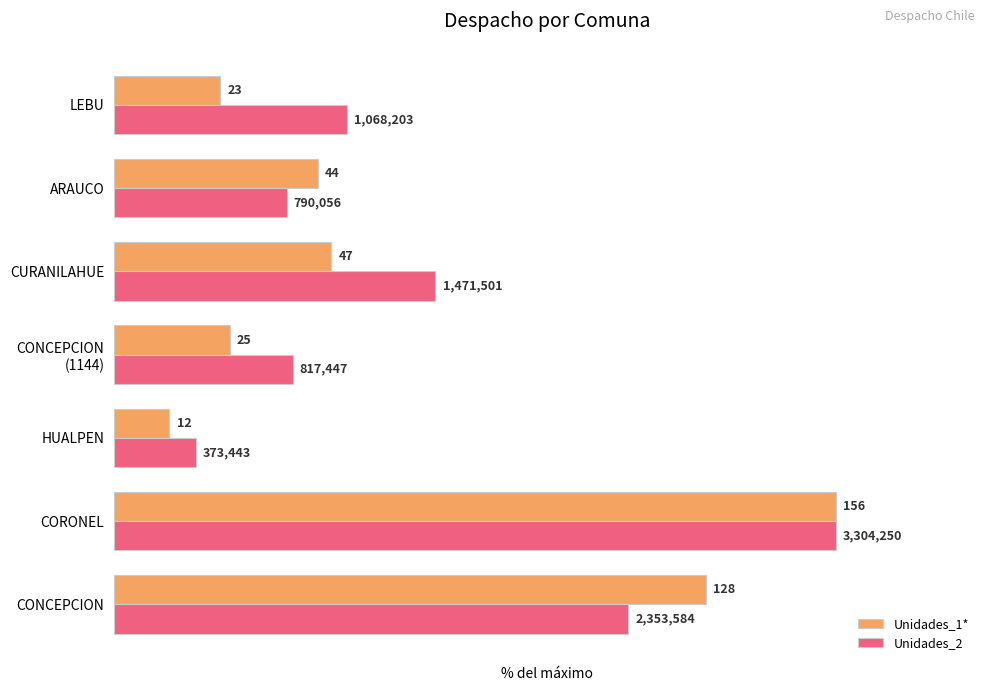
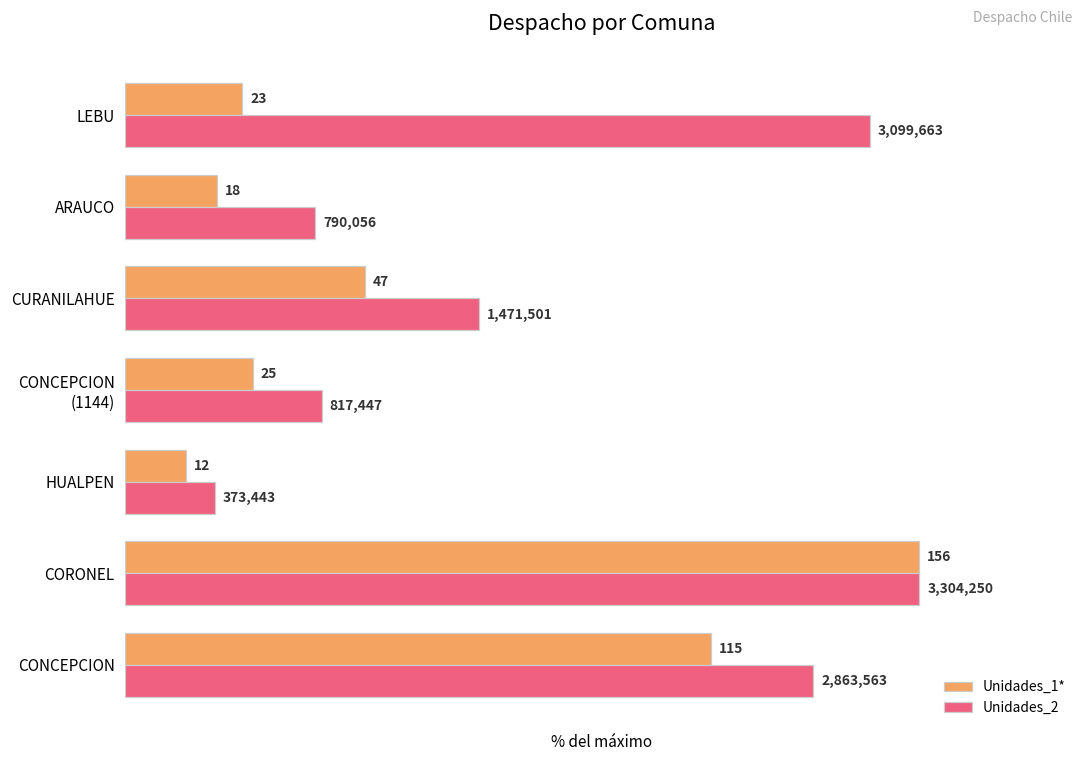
Unidades_2, LEBU: 1,068,203 -> 3,099,663
Unidades_1*, ARAUCO: 44 -> 18
Unidades_1*, CONCEPCION: 128 -> 115
Unidades_2, CONCEPCION: 2,353,584 -> 2,863,563
